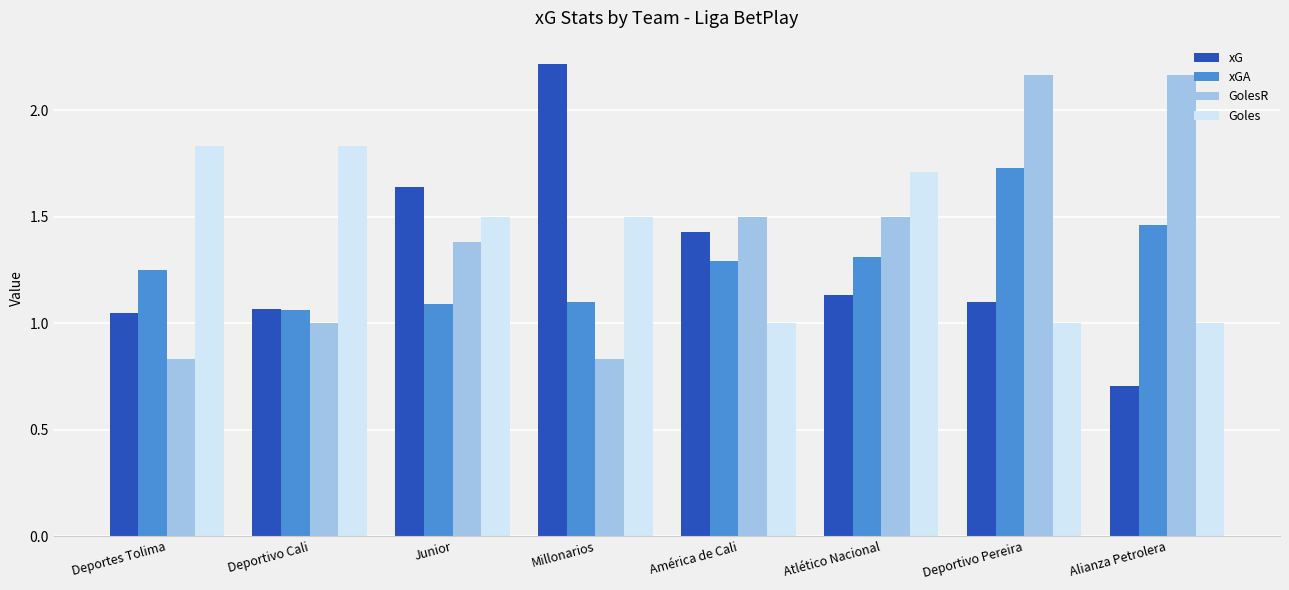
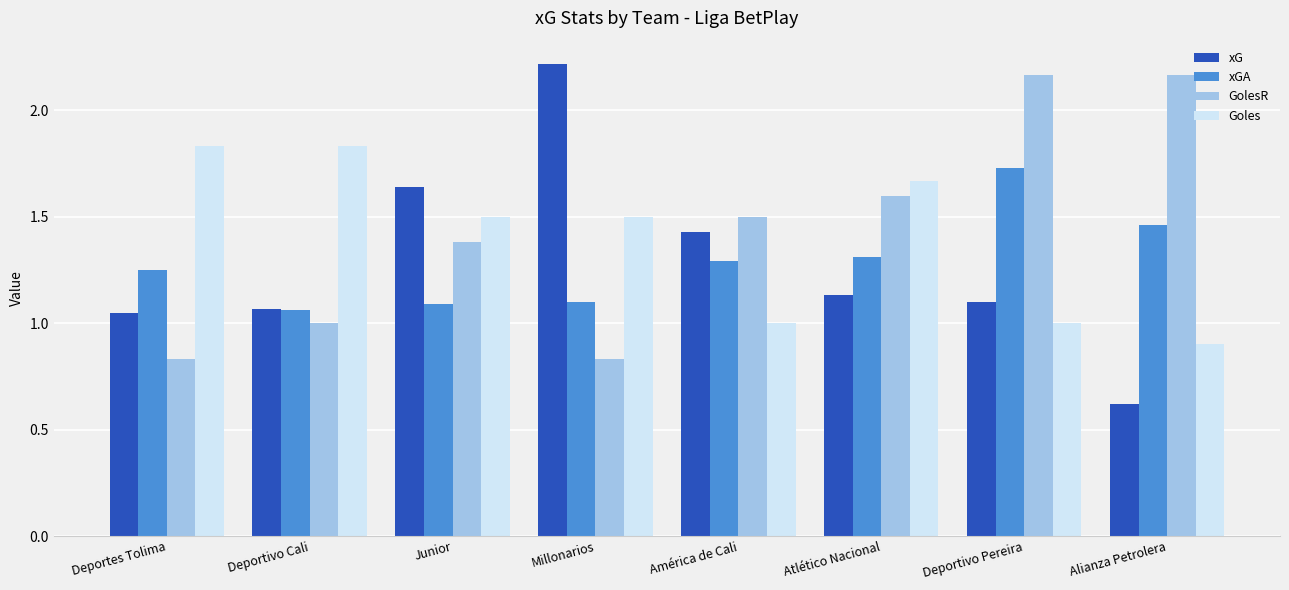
GolesR, Atlético Nacional: 1.5 -> 1.6
Goles, Atlético Nacional: 1.71 -> 1.67
xG, Alianza Petrolera: 0.70 -> 0.62
Goles, Alianza Petrolera: 1.0 -> 0.9
